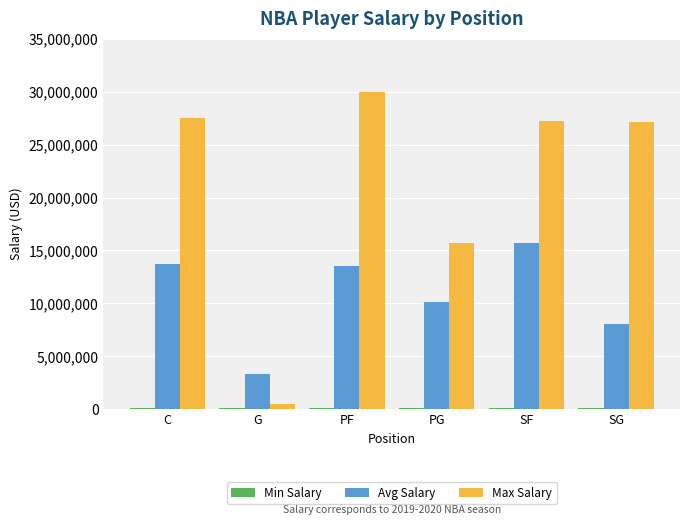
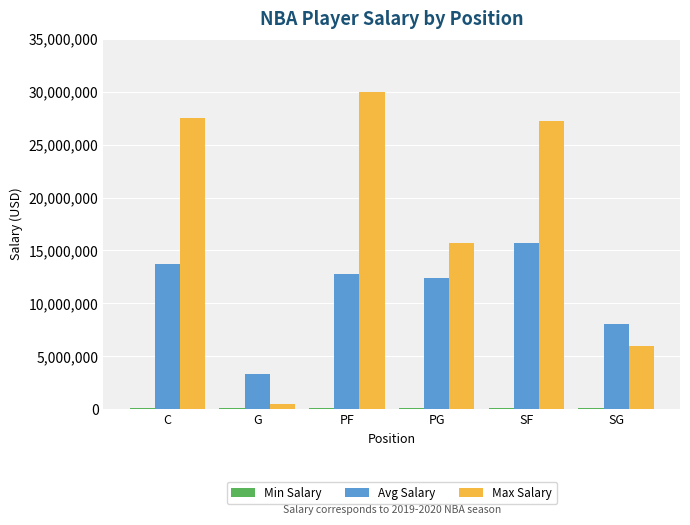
Avg Salary, PF: 13,500,000 -> 12,700,000
Avg Salary, PG: 10,100,000 -> 12,400,000
Max Salary, SG: 27,100,000 -> 6,000,000
